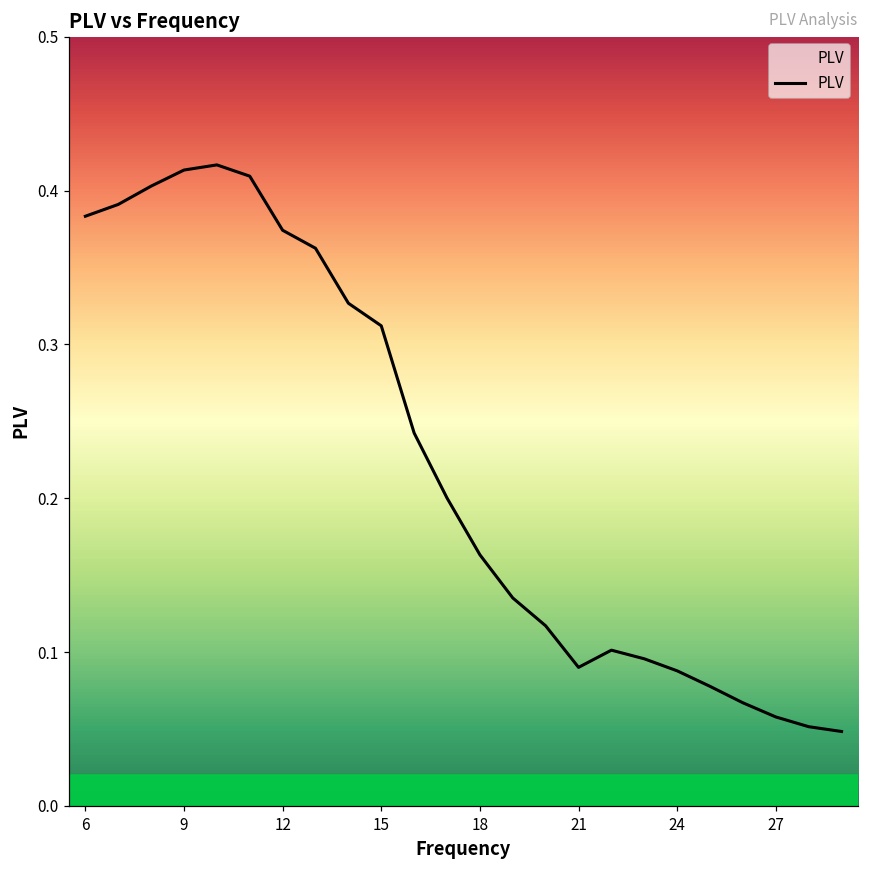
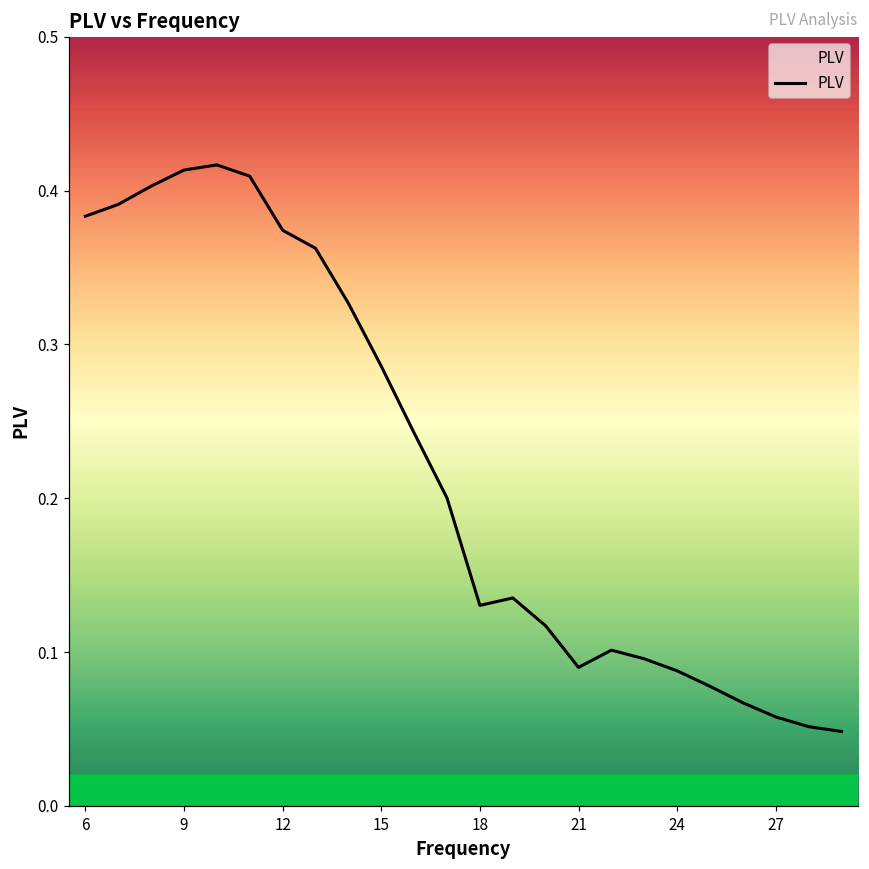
15: 0.312 -> 0.286
18: 0.163 -> 0.130
